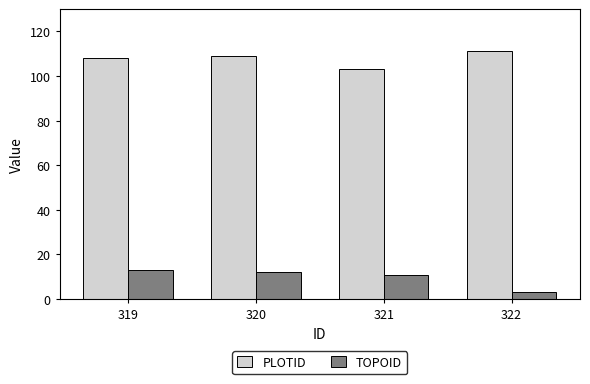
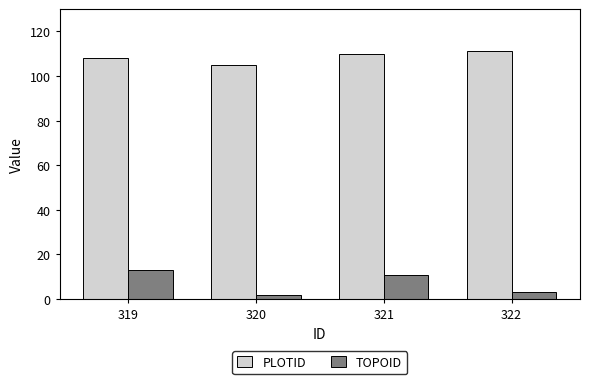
PLOTID, 320: 109 -> 105
TOPOID, 320: 12 -> 2
PLOTID, 321: 103 -> 110
